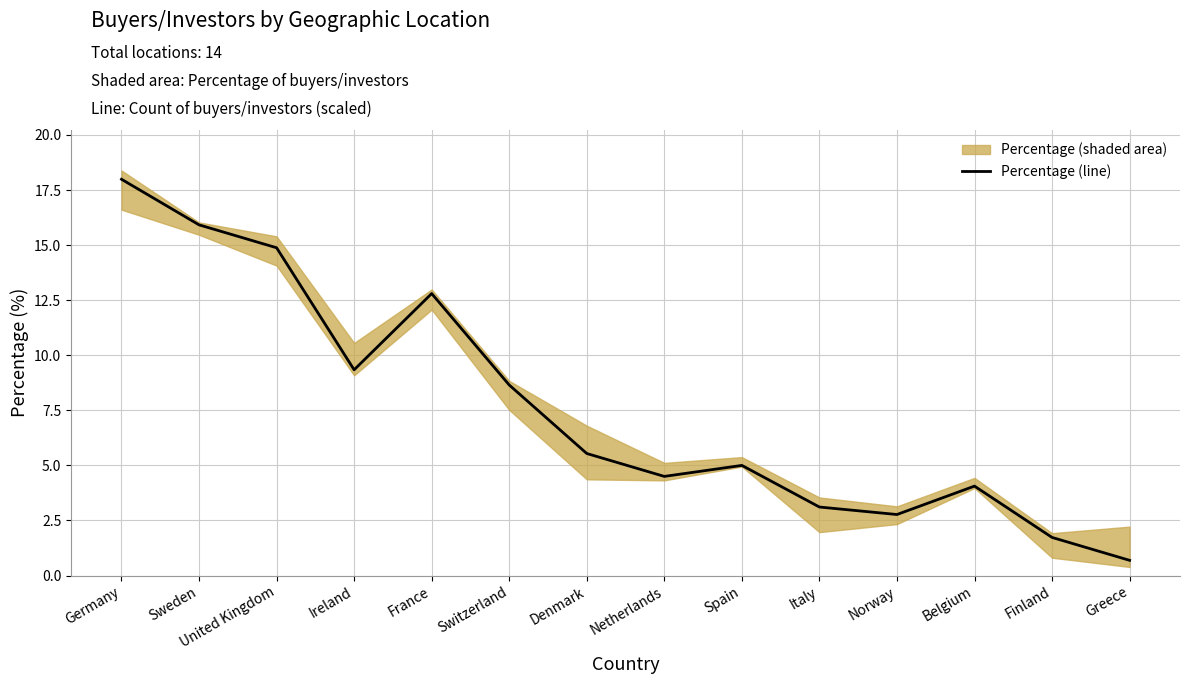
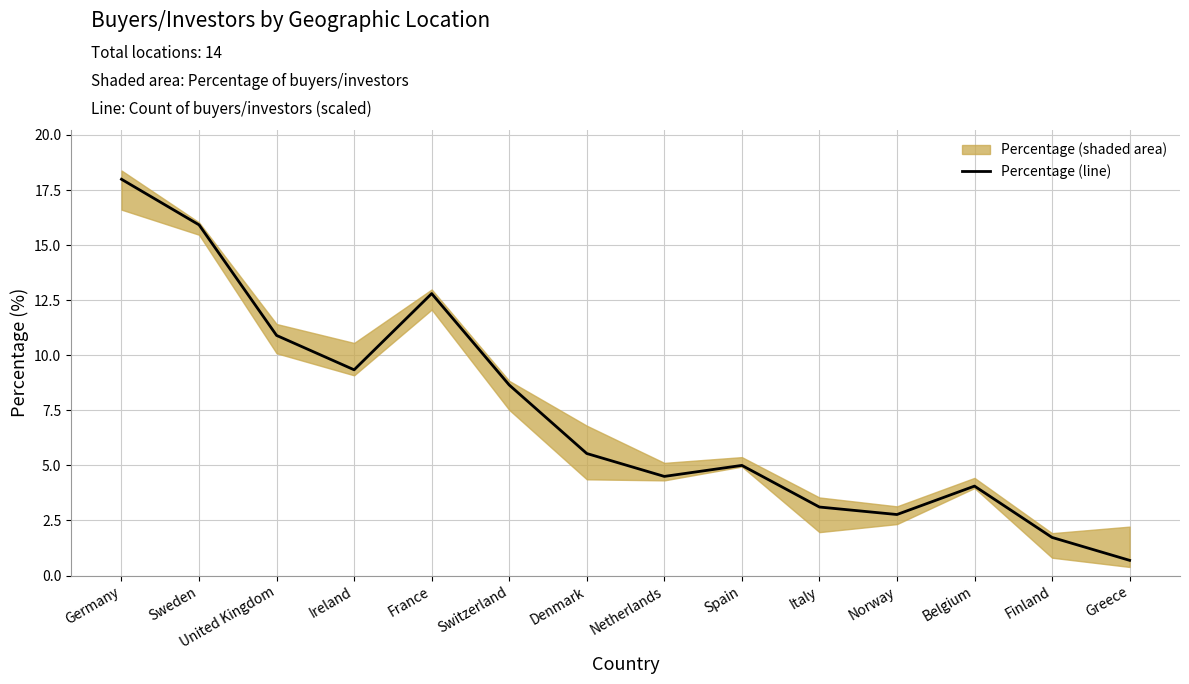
Percentage (line), United Kingdom: 14.9 -> 10.9
